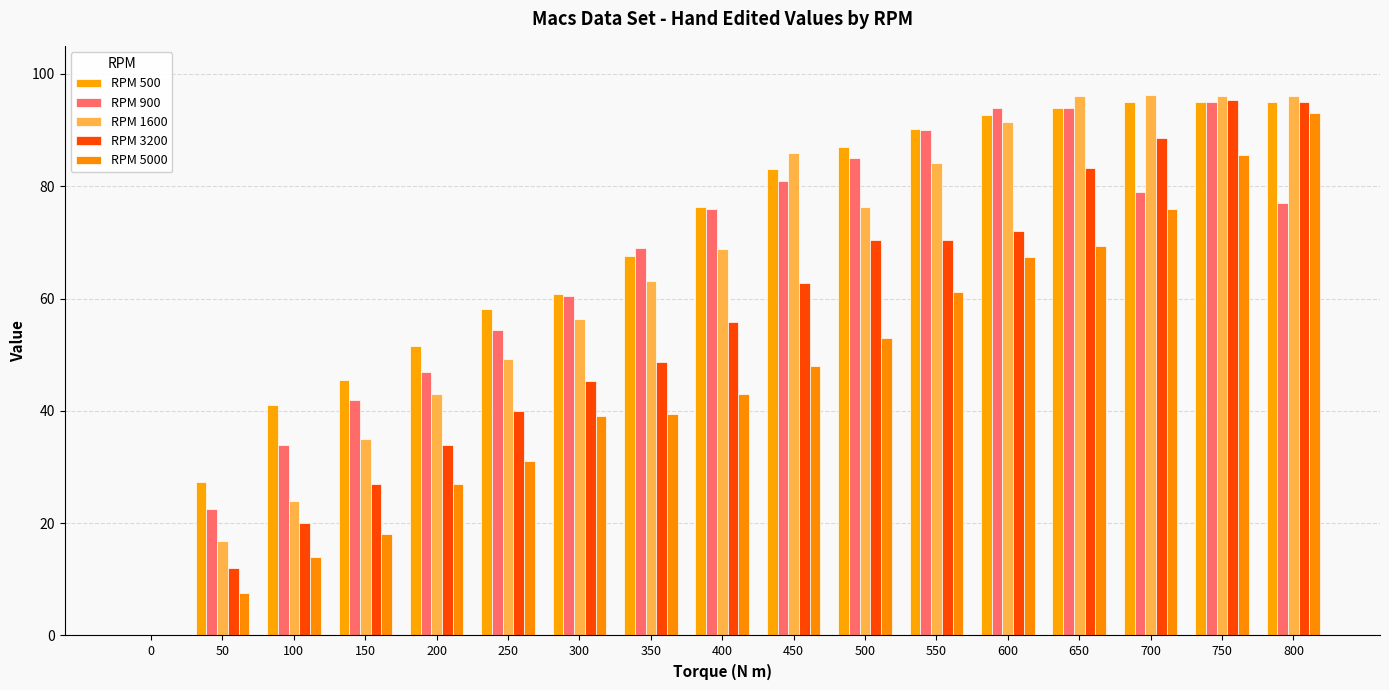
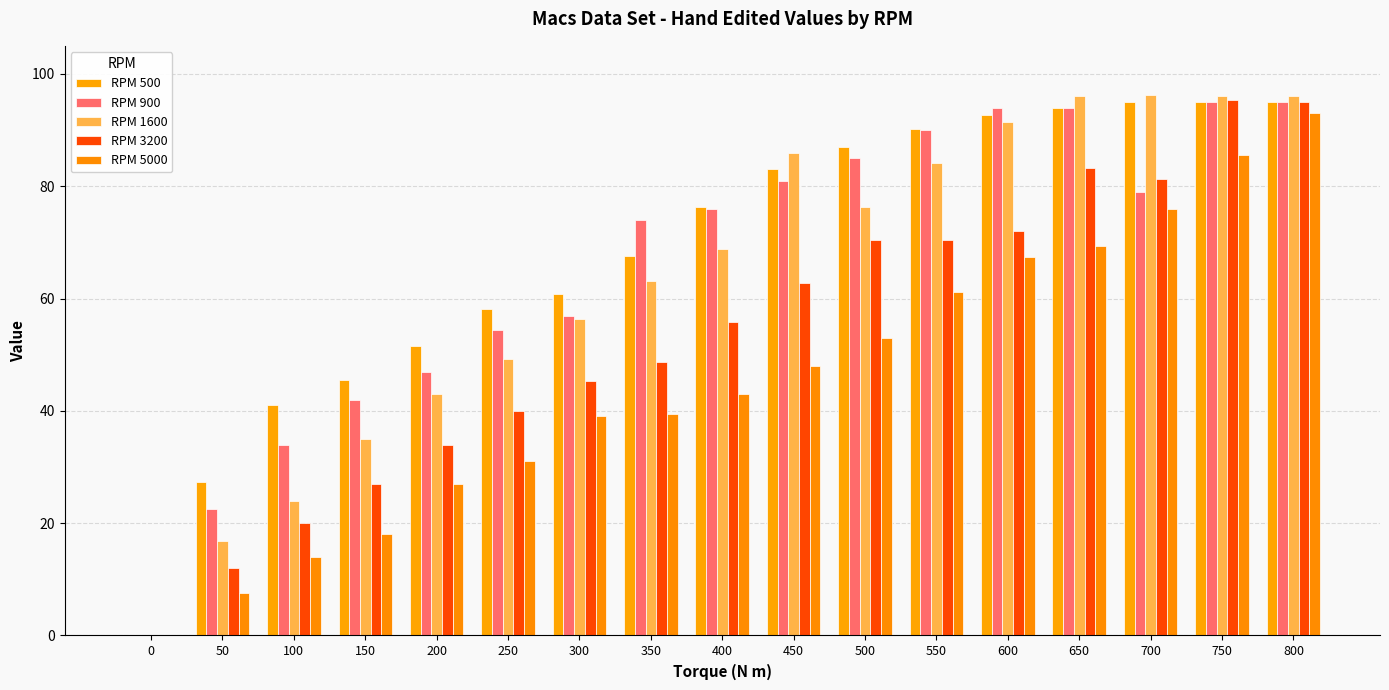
RPM 900, 300: 61 -> 57
RPM 900, 350: 69 -> 74
RPM 3200, 700: 89 -> 81
RPM 900, 800: 77 -> 95
